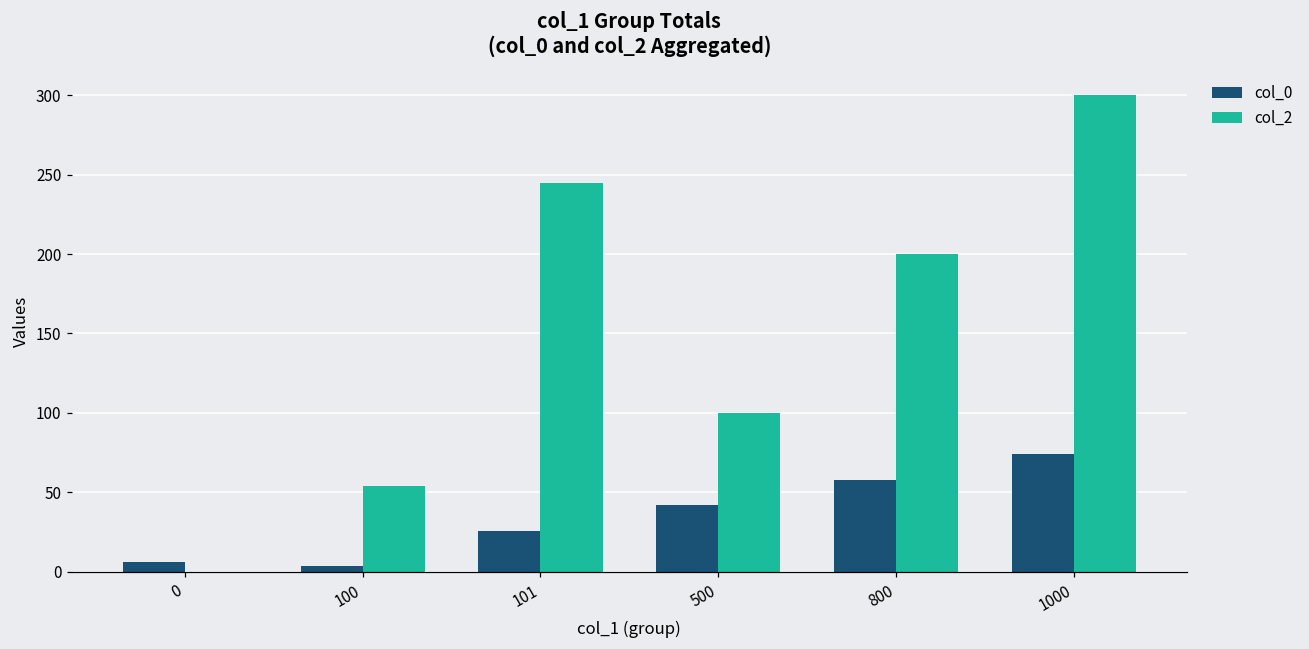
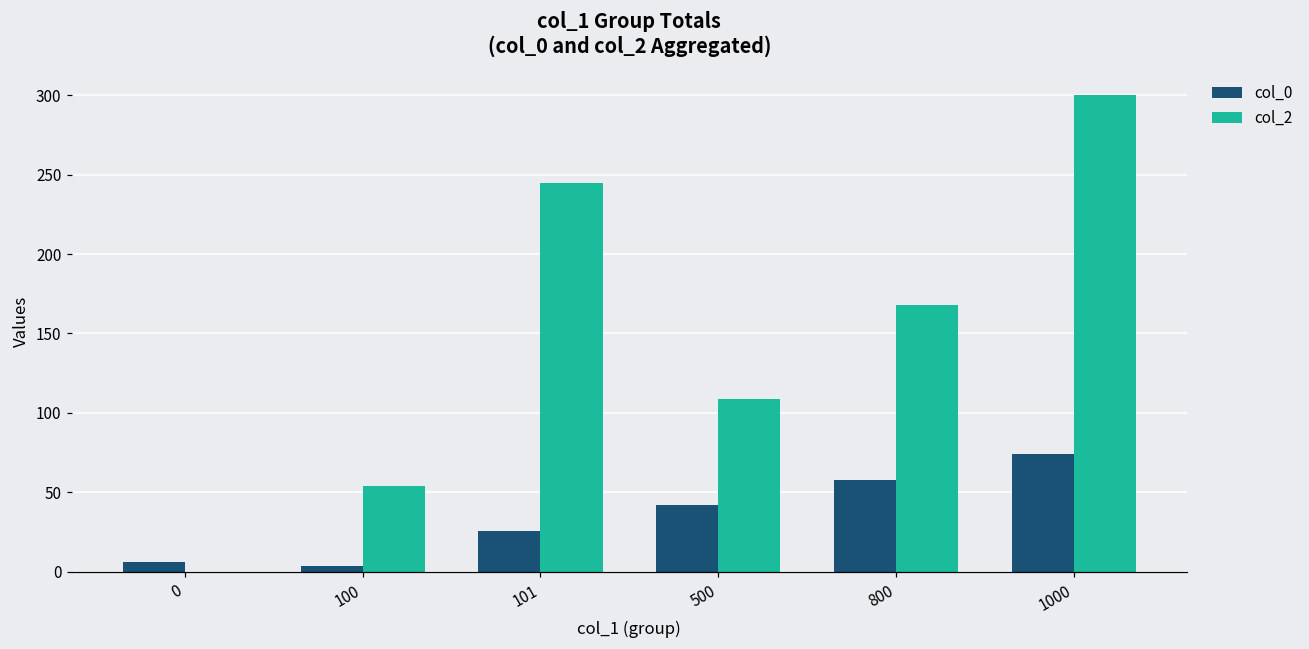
col_2, 500: 100 -> 109
col_2, 800: 200 -> 168
